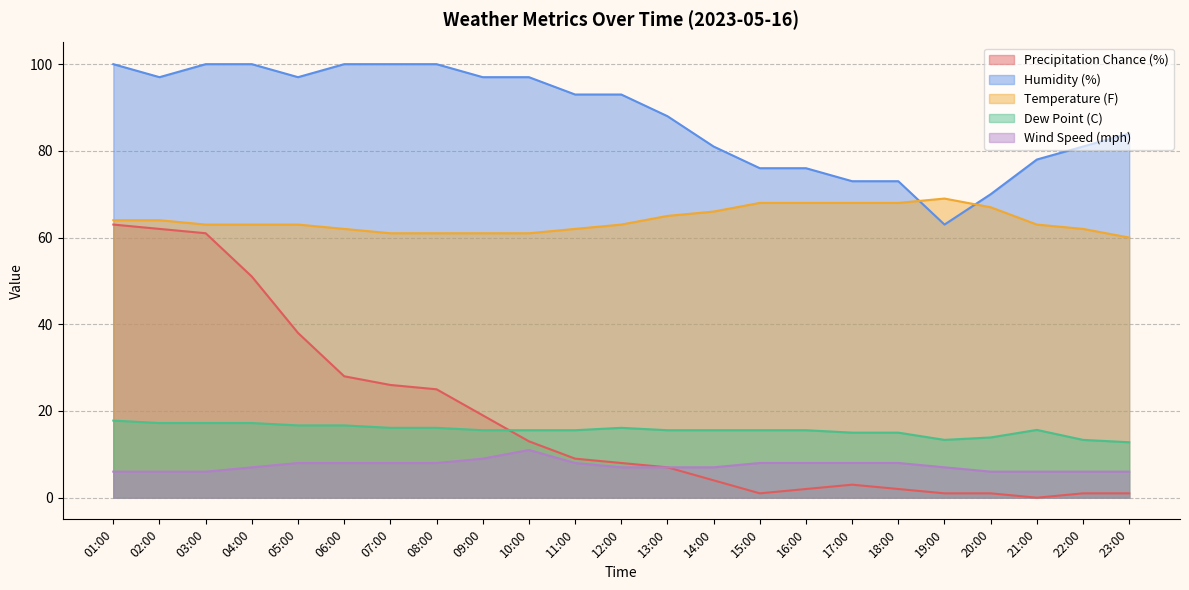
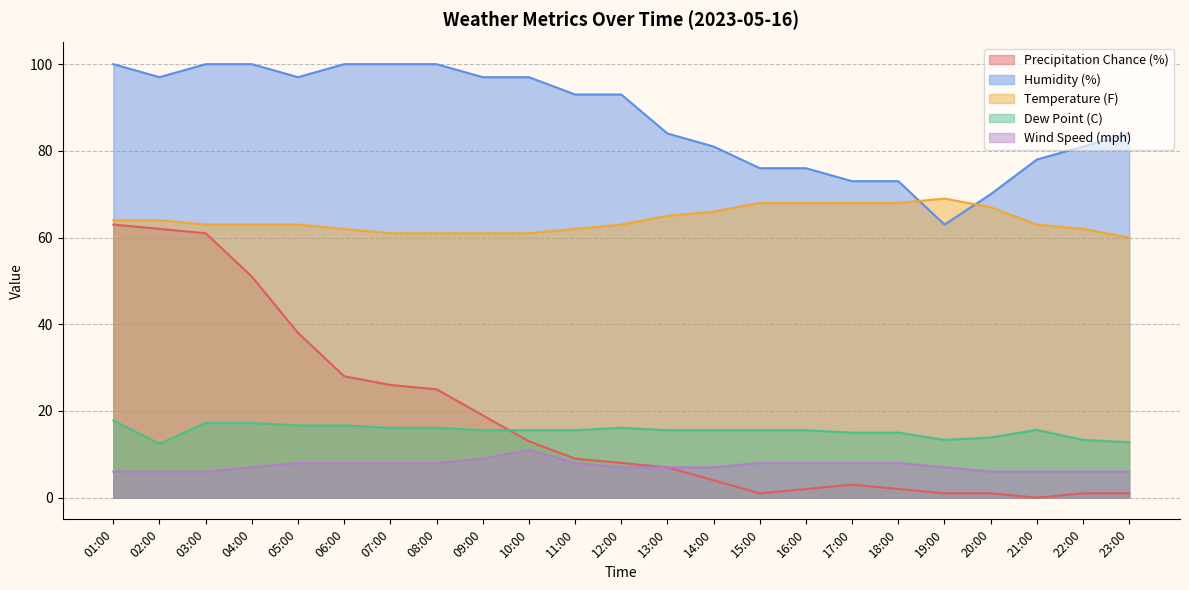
Dew Point (C), 02:00: 17 -> 12
Humidity (%), 13:00: 88 -> 84
